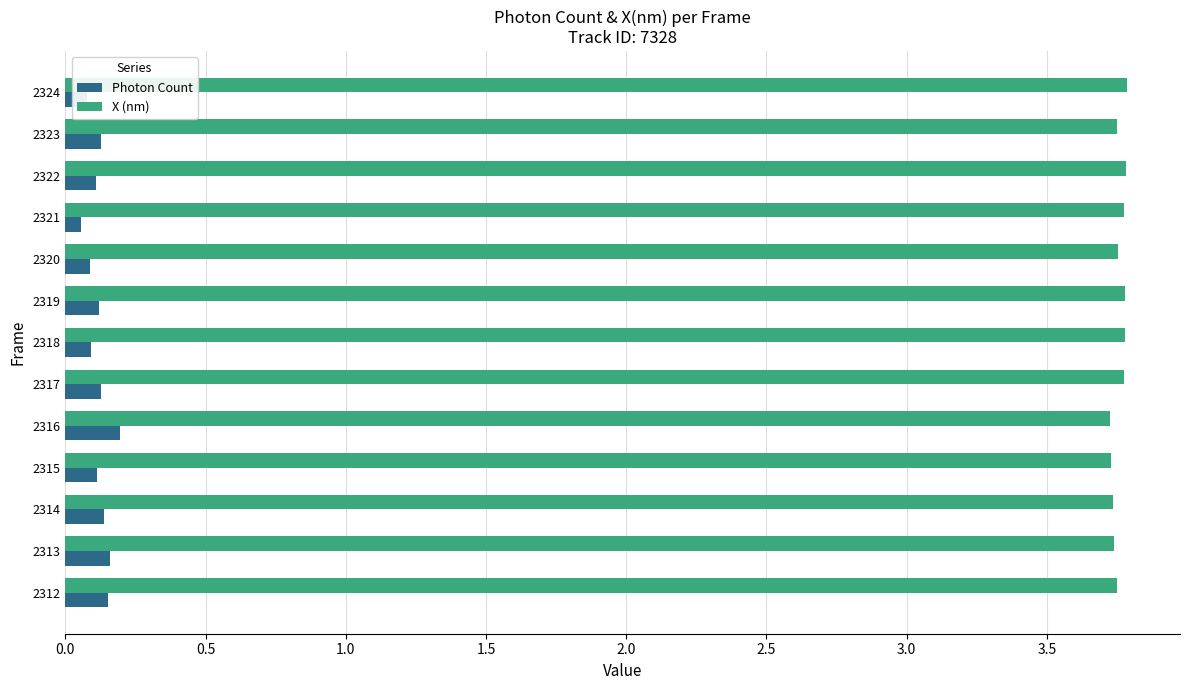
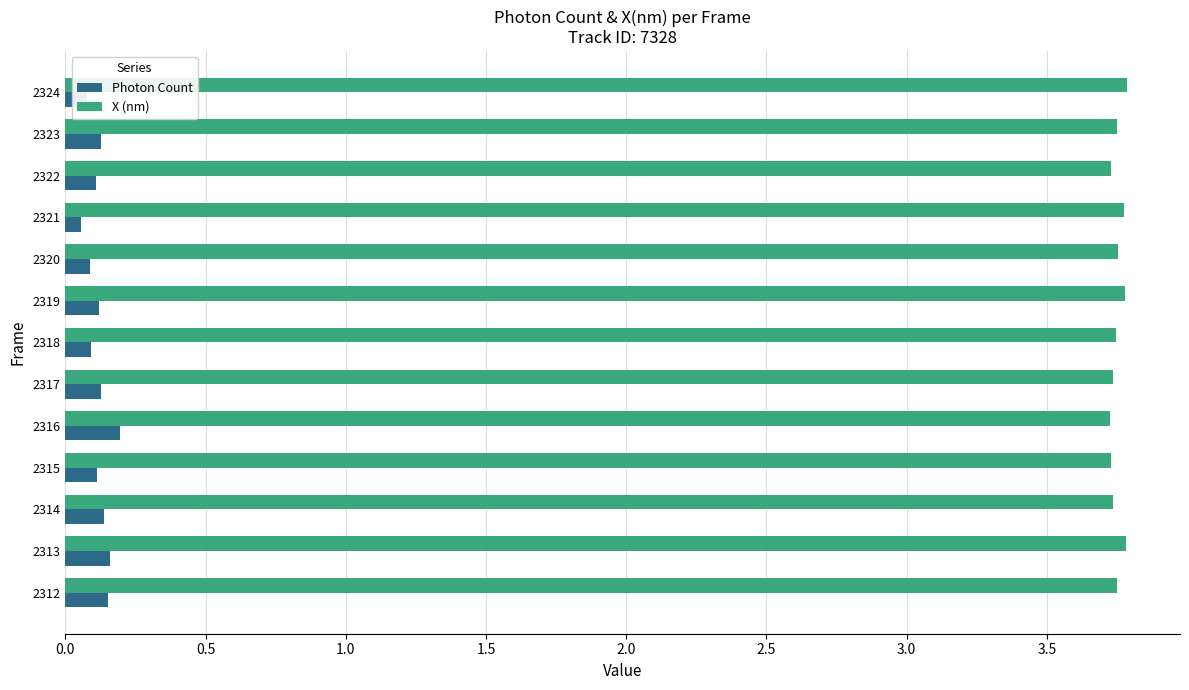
X (nm), 2322: 3.78 -> 3.73
X (nm), 2318: 3.78 -> 3.75
X (nm), 2317: 3.77 -> 3.73
X (nm), 2313: 3.74 -> 3.78
